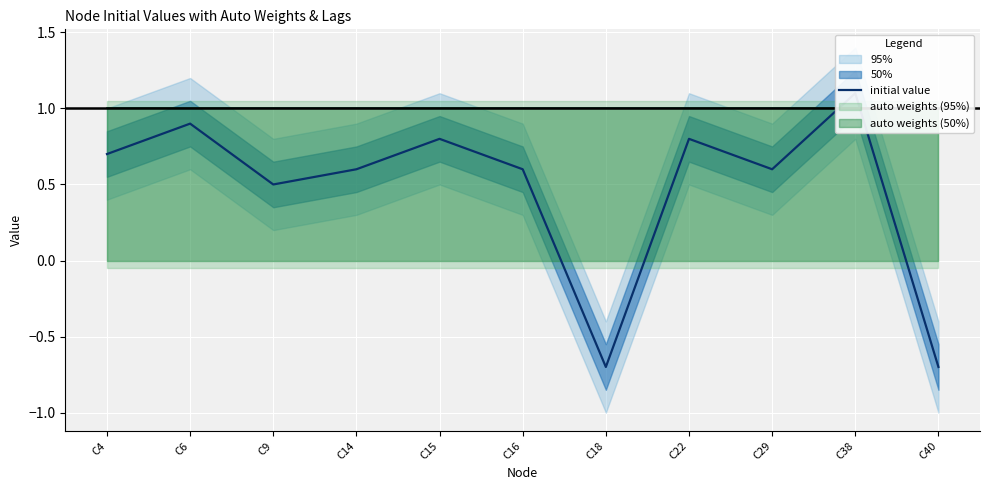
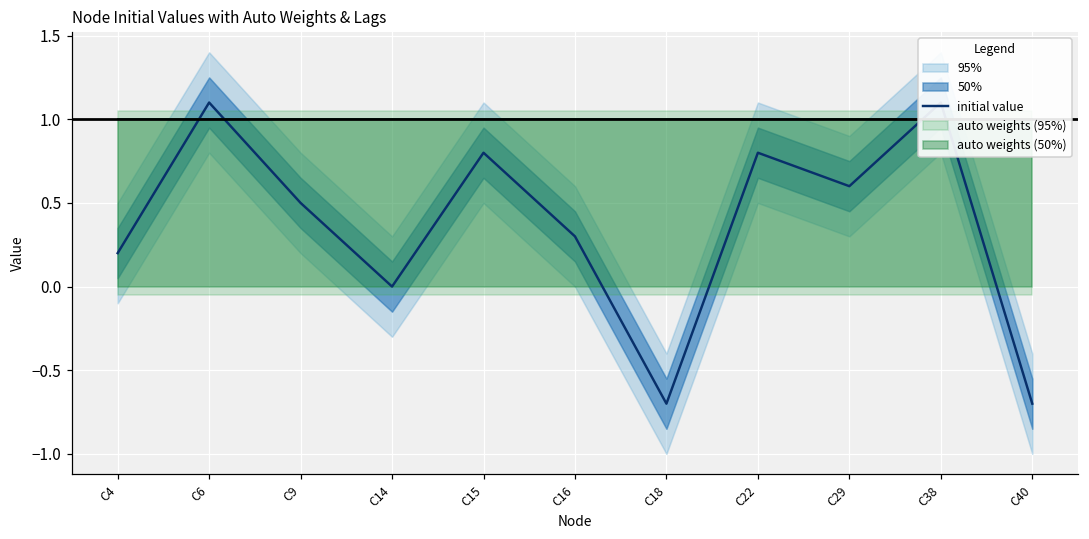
initial value, C4: 0.7 -> 0.2
initial value, C6: 0.9 -> 1.1
initial value, C14: 0.6 -> 0.0
initial value, C16: 0.6 -> 0.3
